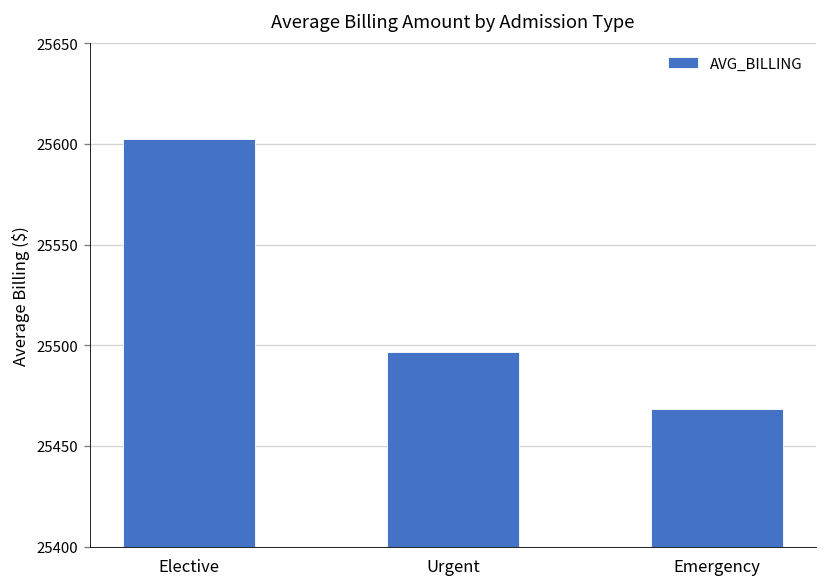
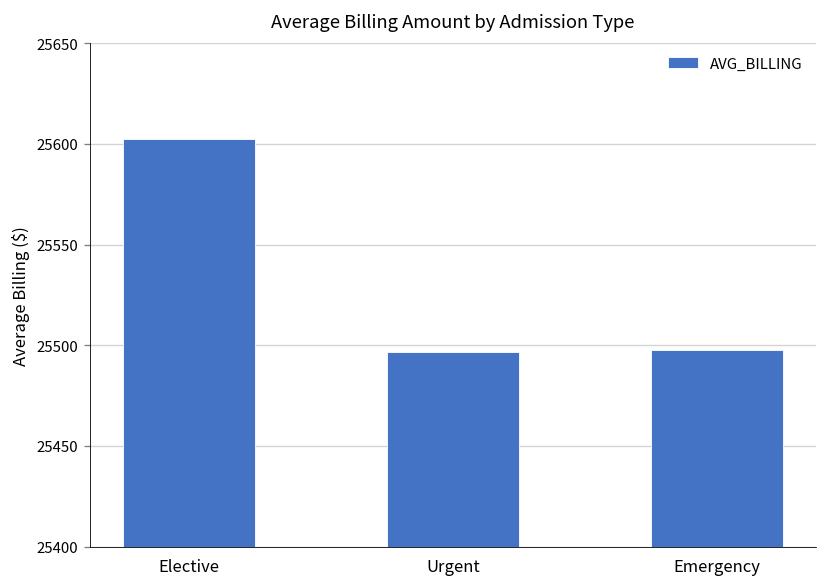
Emergency: 25469 -> 25497
